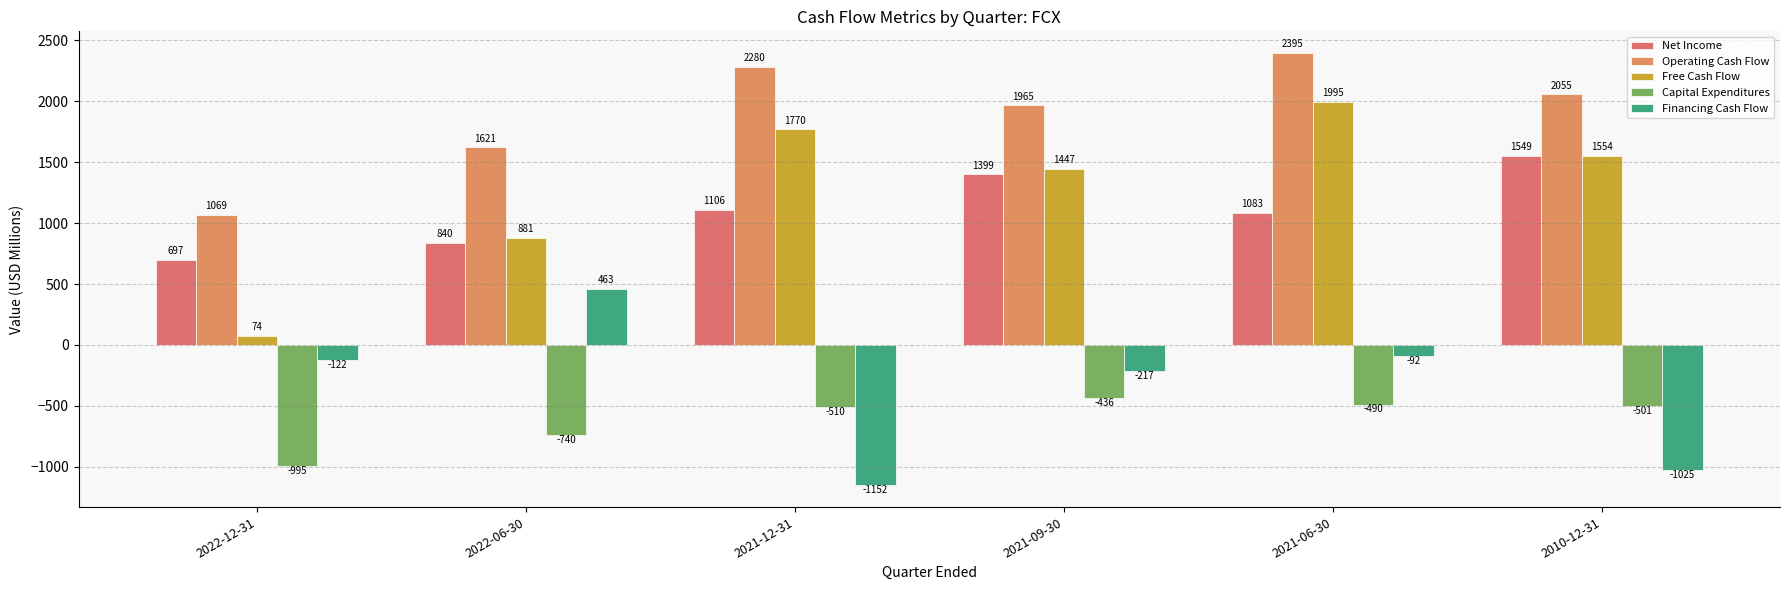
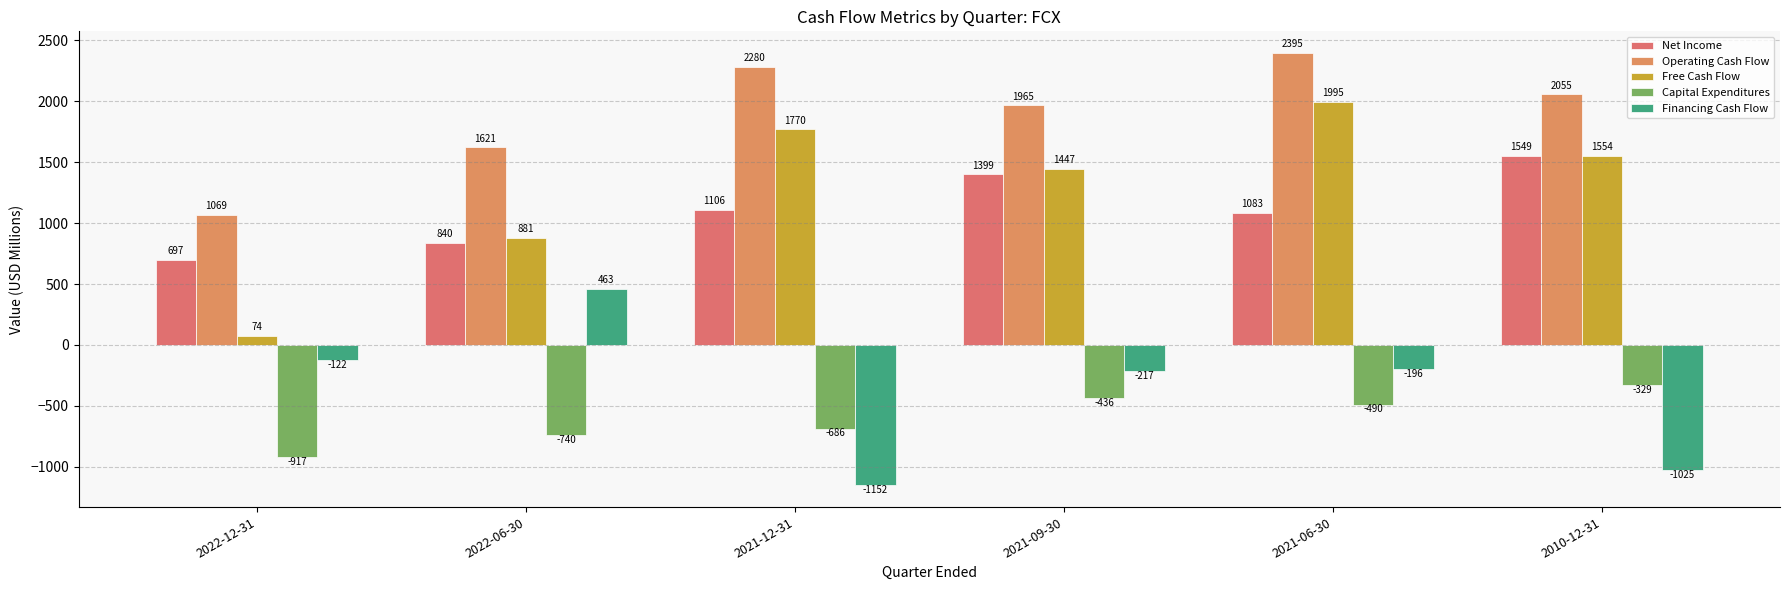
Capital Expenditures, 2022-12-31: -995 -> -917
Capital Expenditures, 2021-12-31: -510 -> -686
Financing Cash Flow, 2021-06-30: -92 -> -196
Capital Expenditures, 2010-12-31: -501 -> -329
